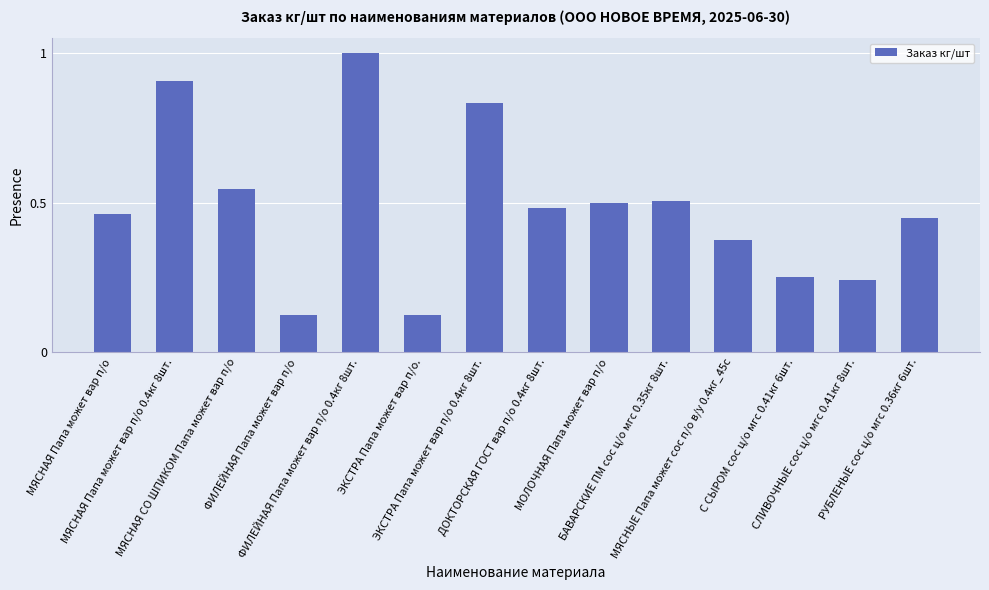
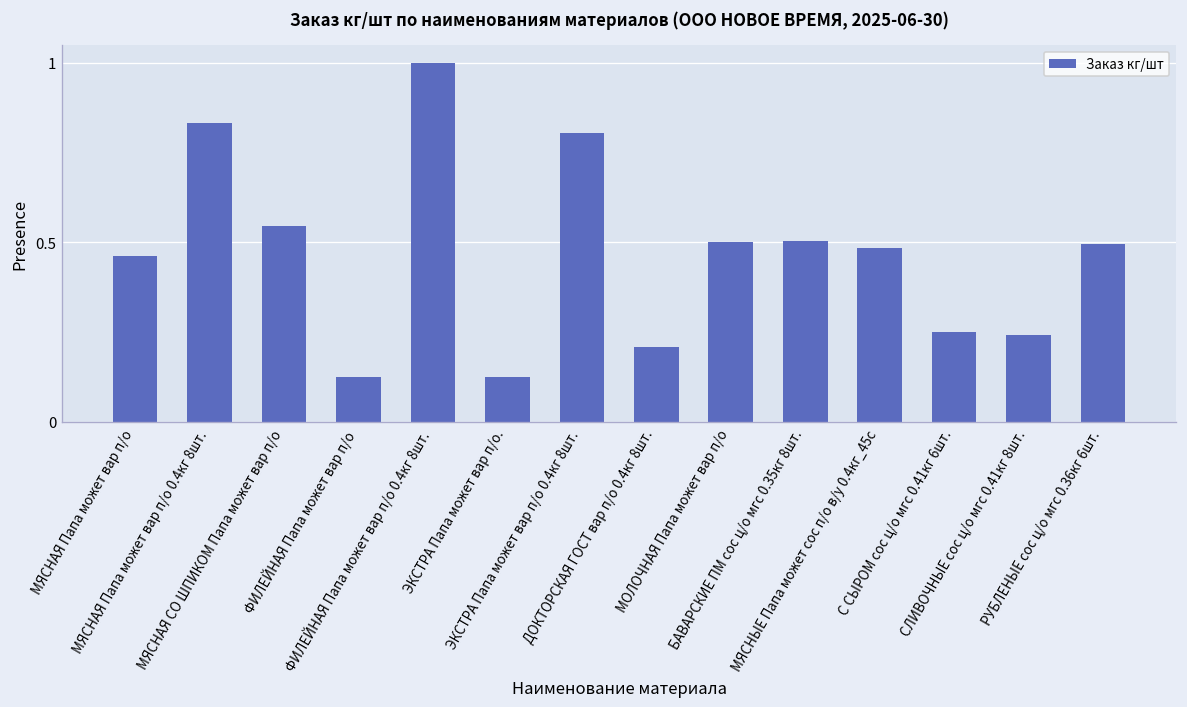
МЯСНАЯ Папа может вар п/о 0.4кг 8шт.: 0.91 -> 0.83
ЭКСТРА Папа может вар п/о 0.4кг 8шт.: 0.83 -> 0.80
ДОКТОРСКАЯ ГОСТ вар п/о 0.4кг 8шт.: 0.48 -> 0.21
МЯСНЫЕ Папа может сос п/о в/у 0.4кг_45с: 0.38 -> 0.48
РУБЛЕНЫЕ сос ц/о мгс 0.36кг 6шт.: 0.45 -> 0.50
